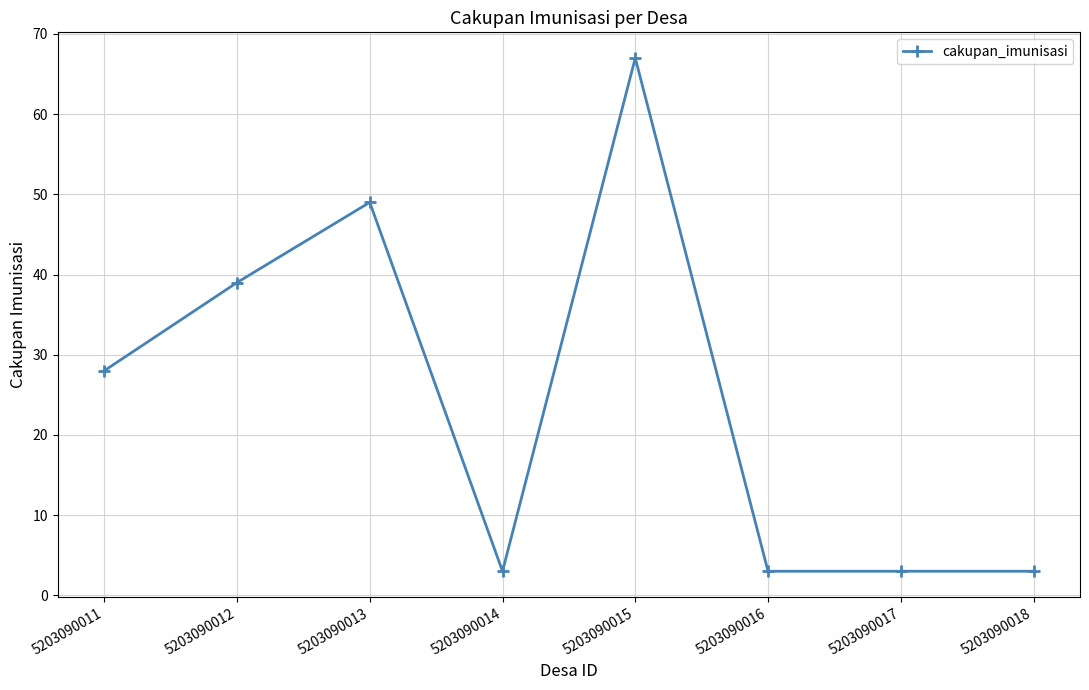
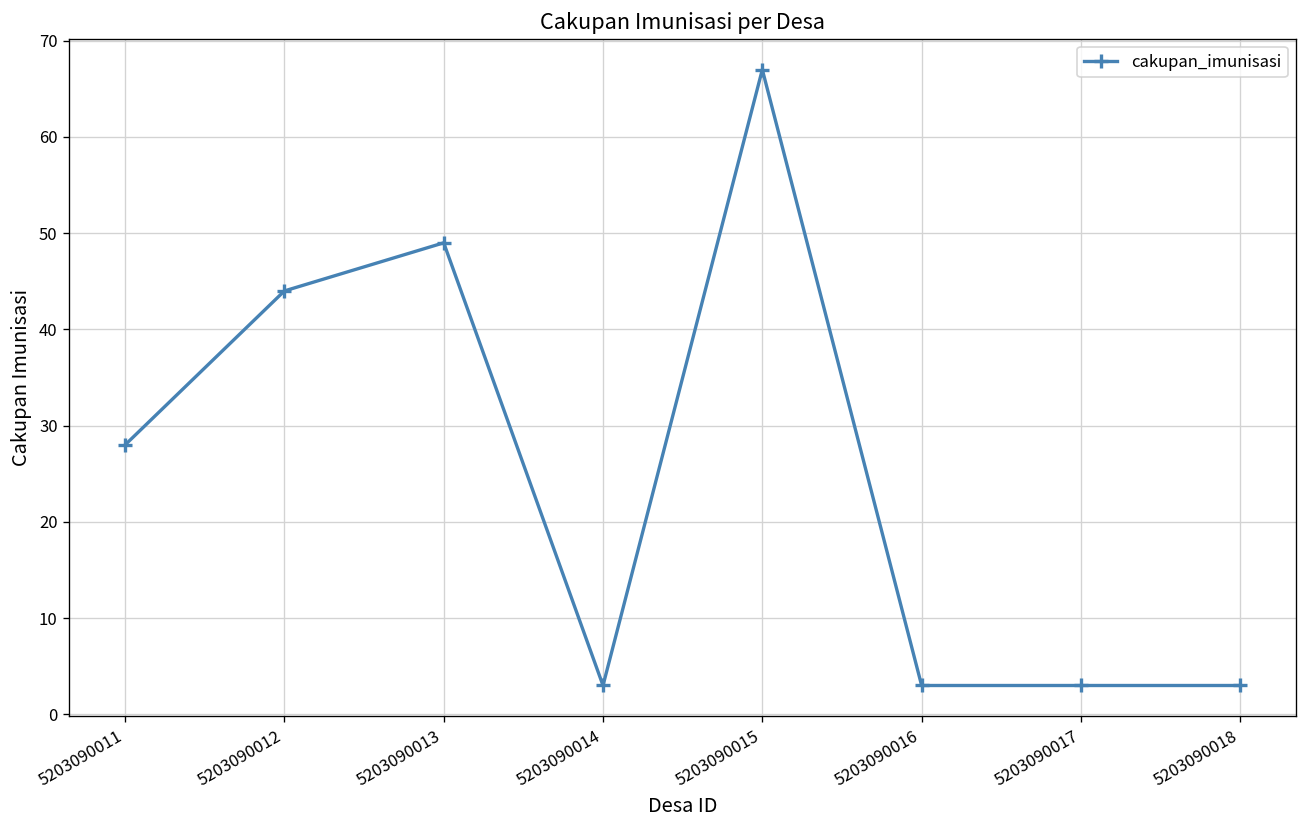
5203090012: 39 -> 44
